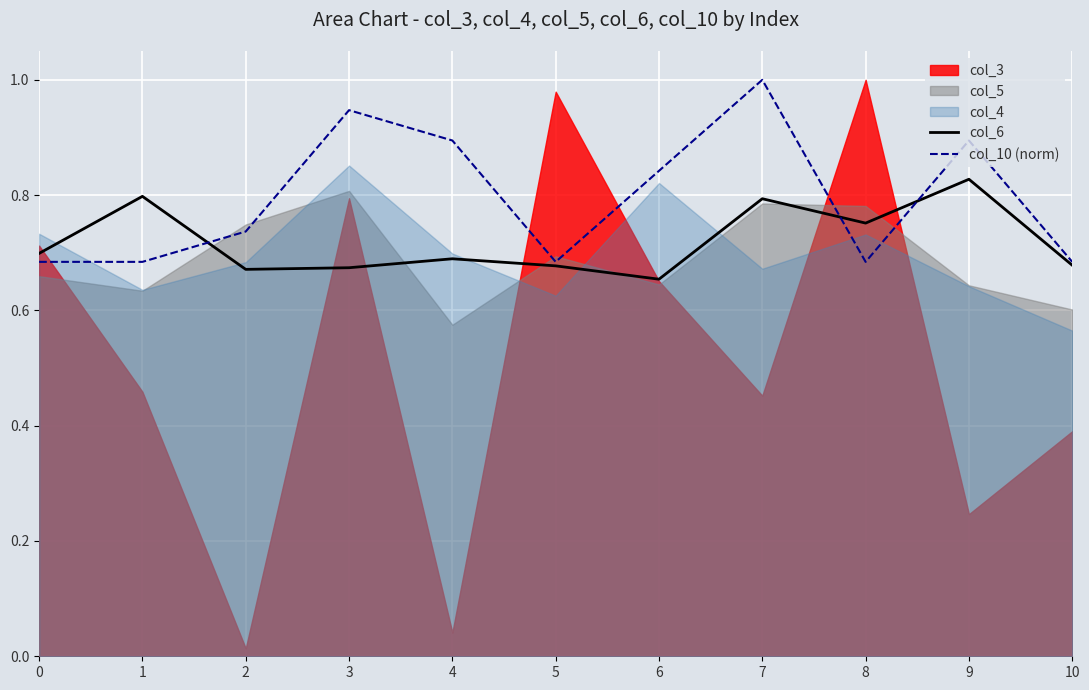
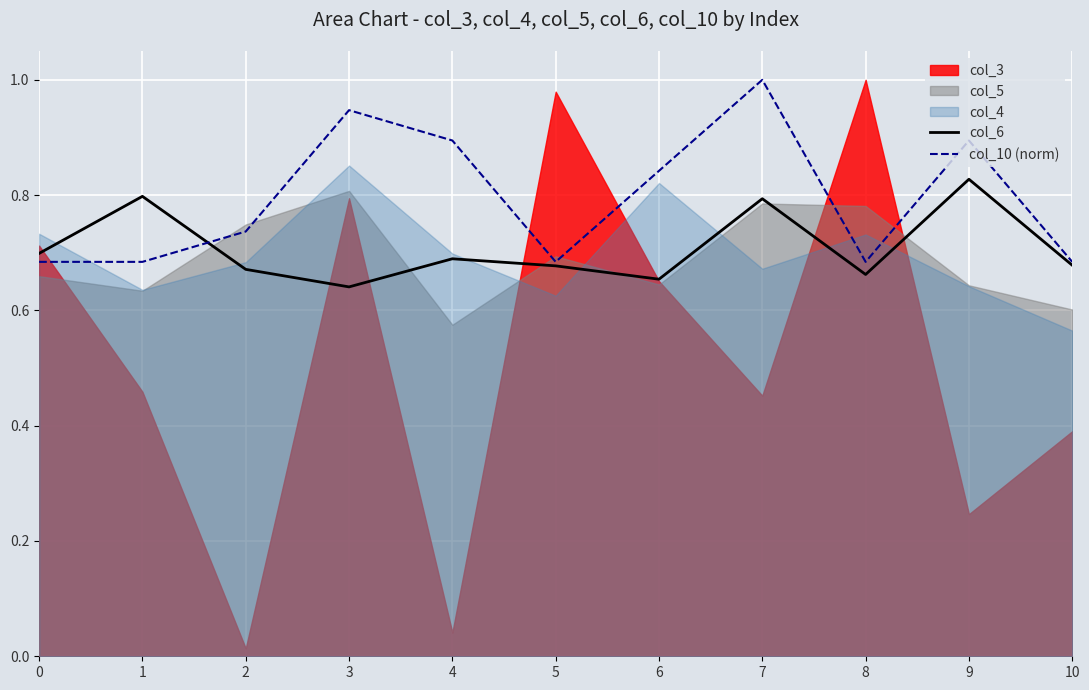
col_6, 3: 0.67 -> 0.64
col_6, 8: 0.75 -> 0.66
